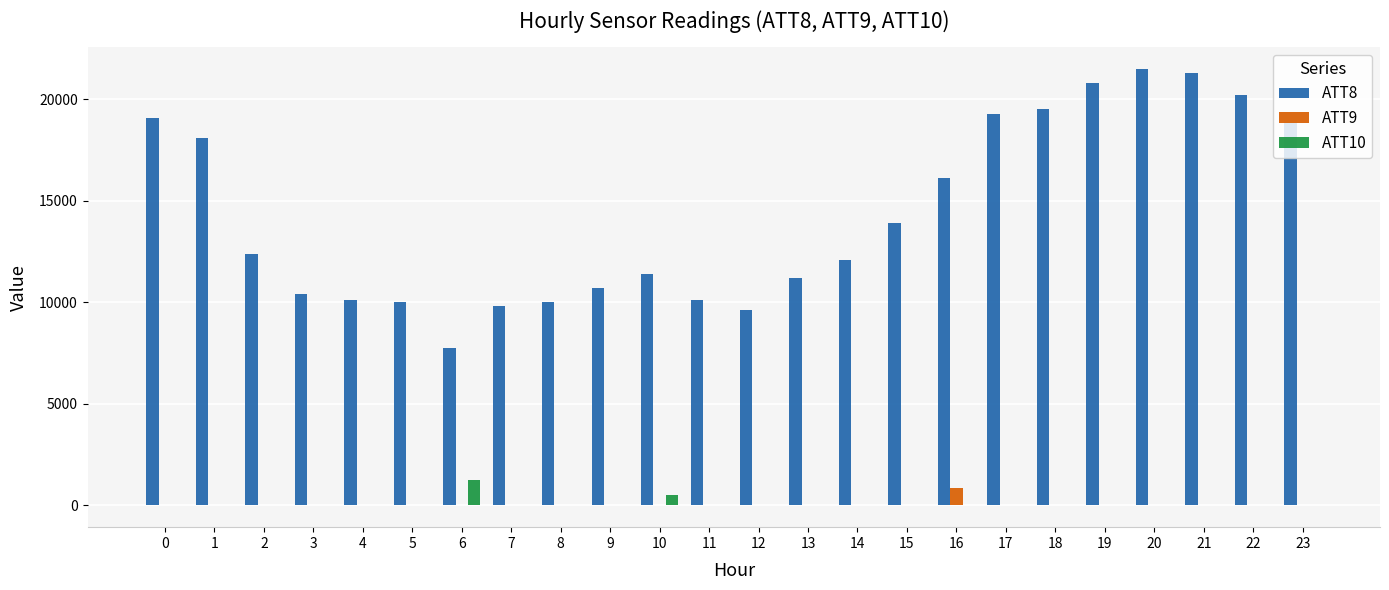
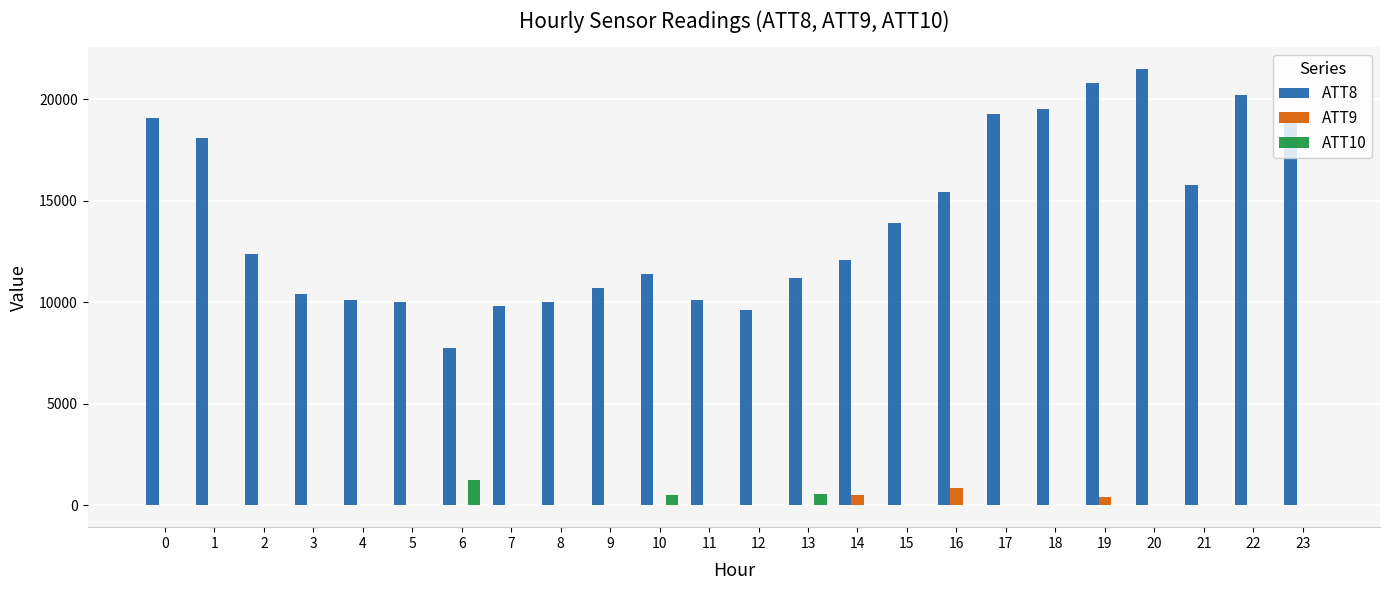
ATT10, 13: 0 -> 600
ATT9, 14: 0 -> 500
ATT8, 16: 16100 -> 15400
ATT9, 19: 0 -> 400
ATT8, 21: 21300 -> 15800
